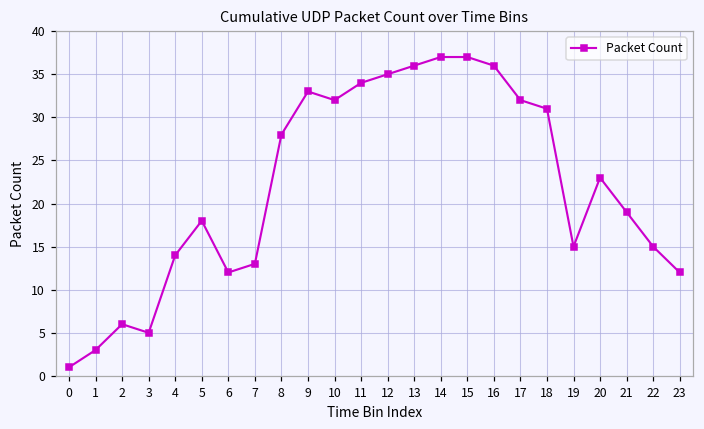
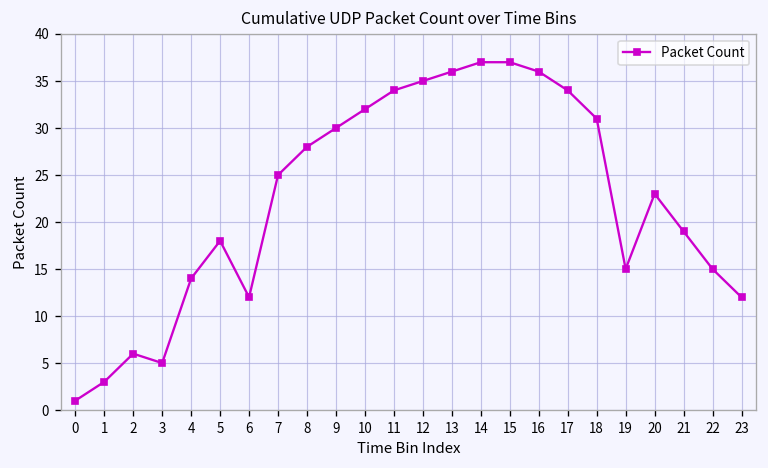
7: 13 -> 25
9: 33 -> 30
17: 32 -> 34
